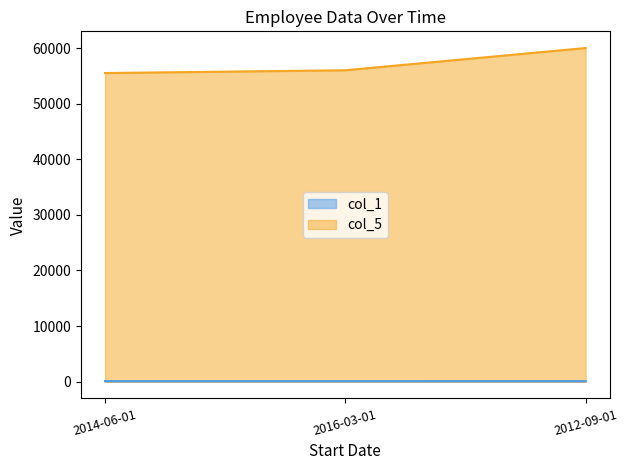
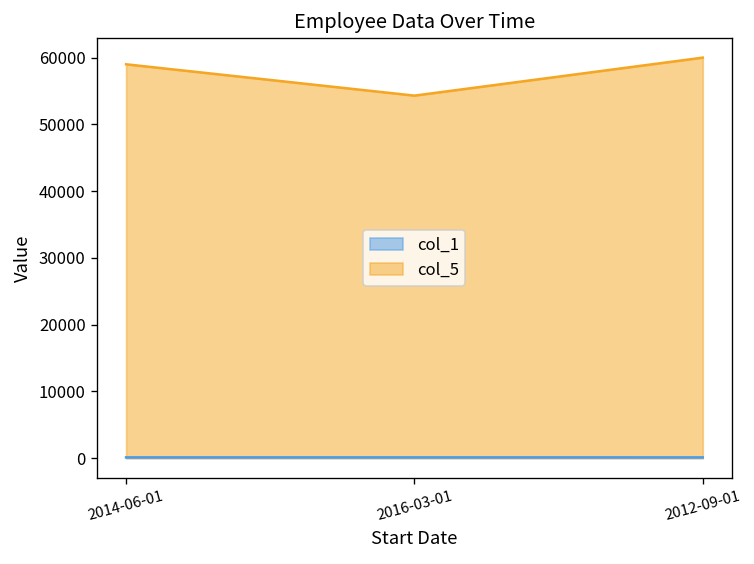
col_5, 2014-06-01: 55000 -> 59000
col_5, 2016-03-01: 56000 -> 54000
